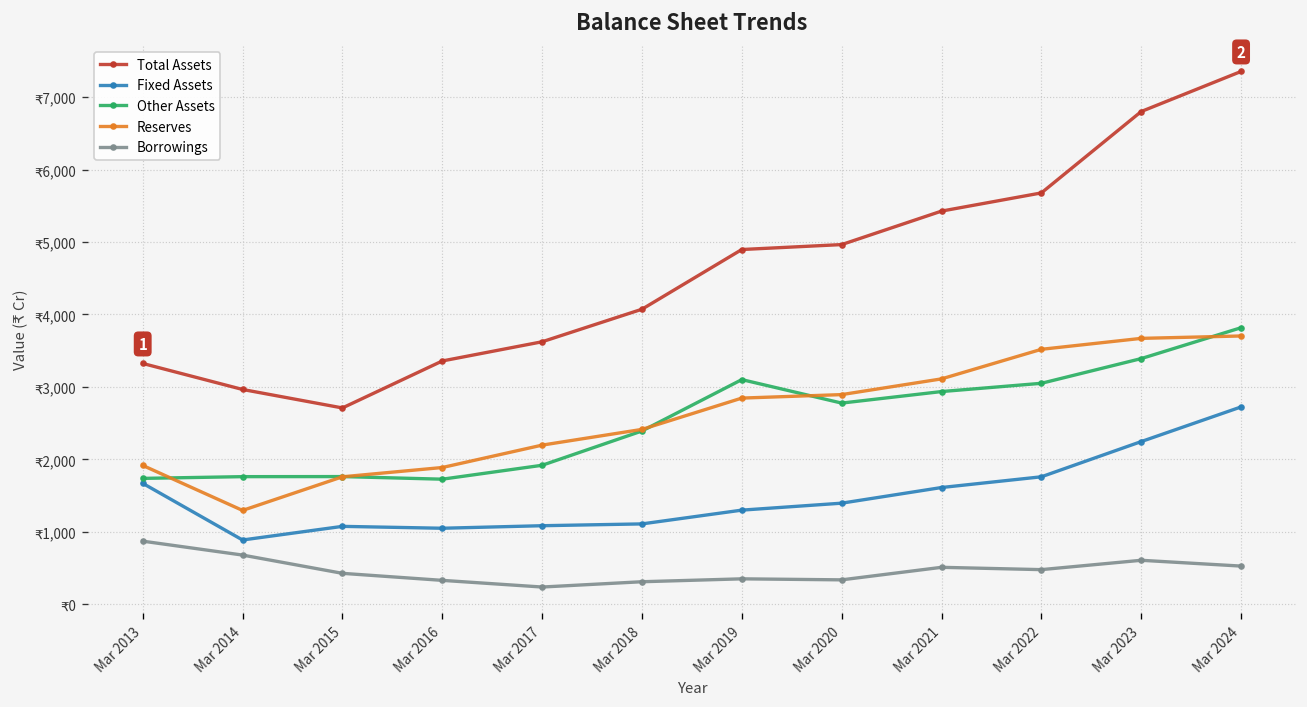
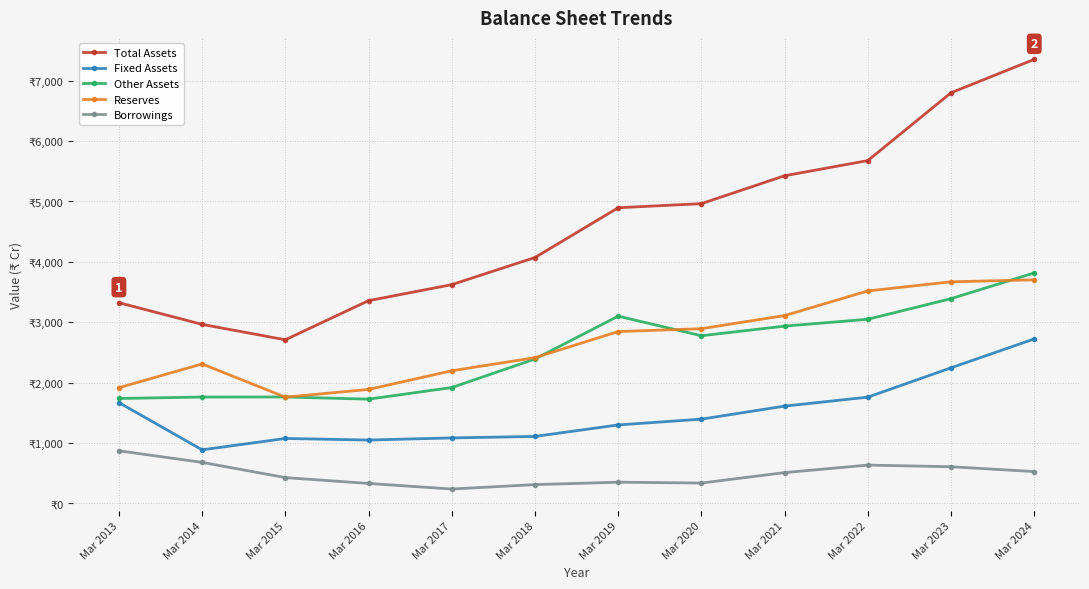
Reserves, Mar 2014: ₹1,300 -> ₹2,300
Borrowings, Mar 2022: ₹500 -> ₹600
